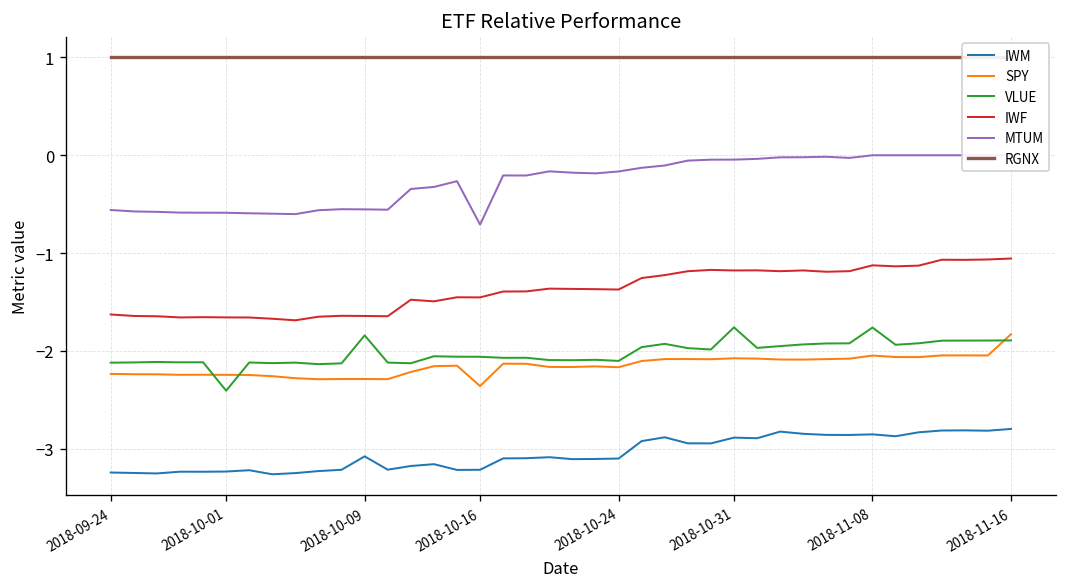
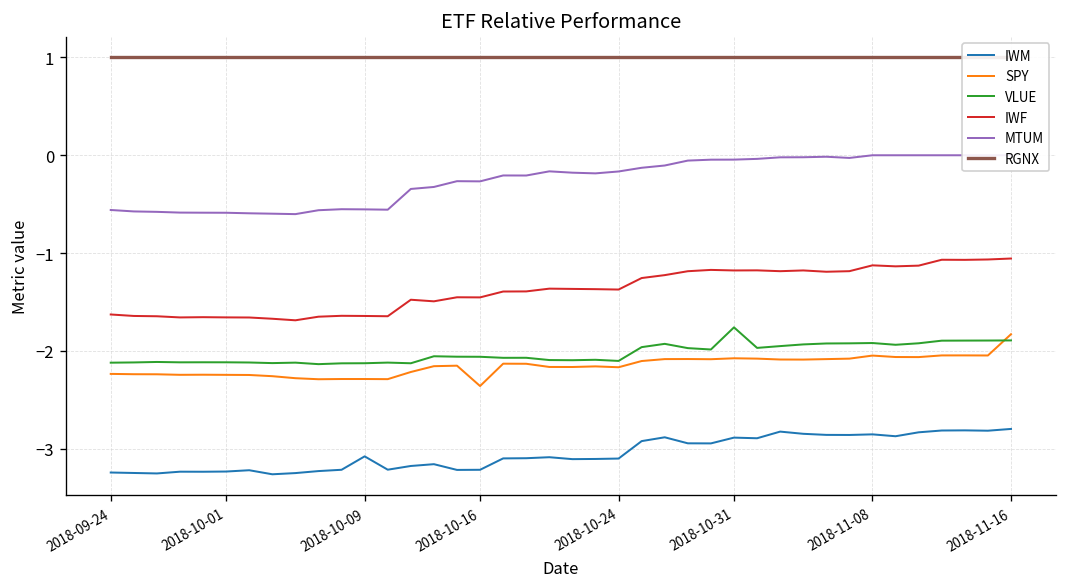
VLUE, 2018-10-01: -2.4 -> -2.1
VLUE, 2018-10-09: -1.8 -> -2.1
MTUM, 2018-10-16: -0.7 -> -0.3
VLUE, 2018-11-08: -1.8 -> -1.9
